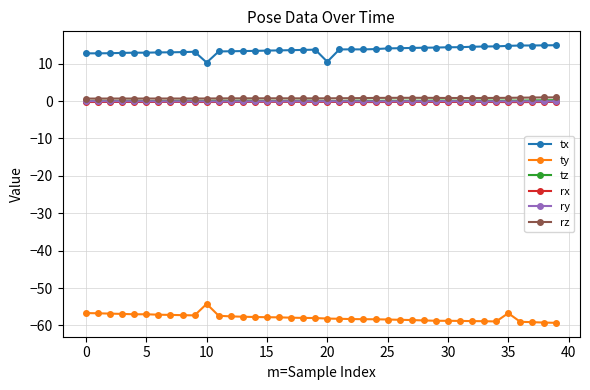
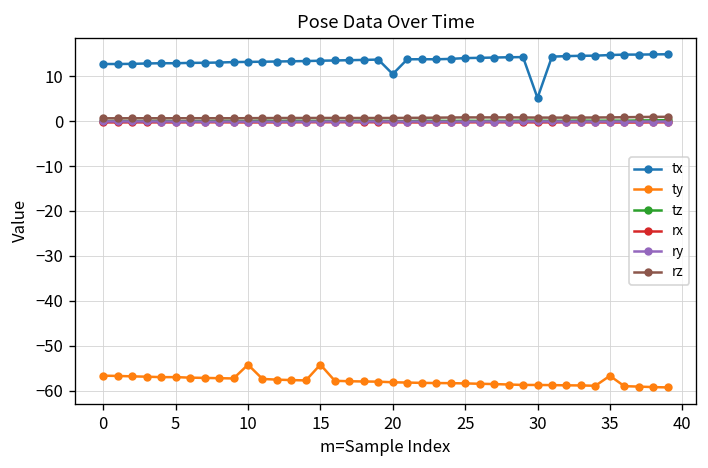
tx, 10: 10 -> 13
ty, 15: -58 -> -54
tx, 30: 14 -> 5
